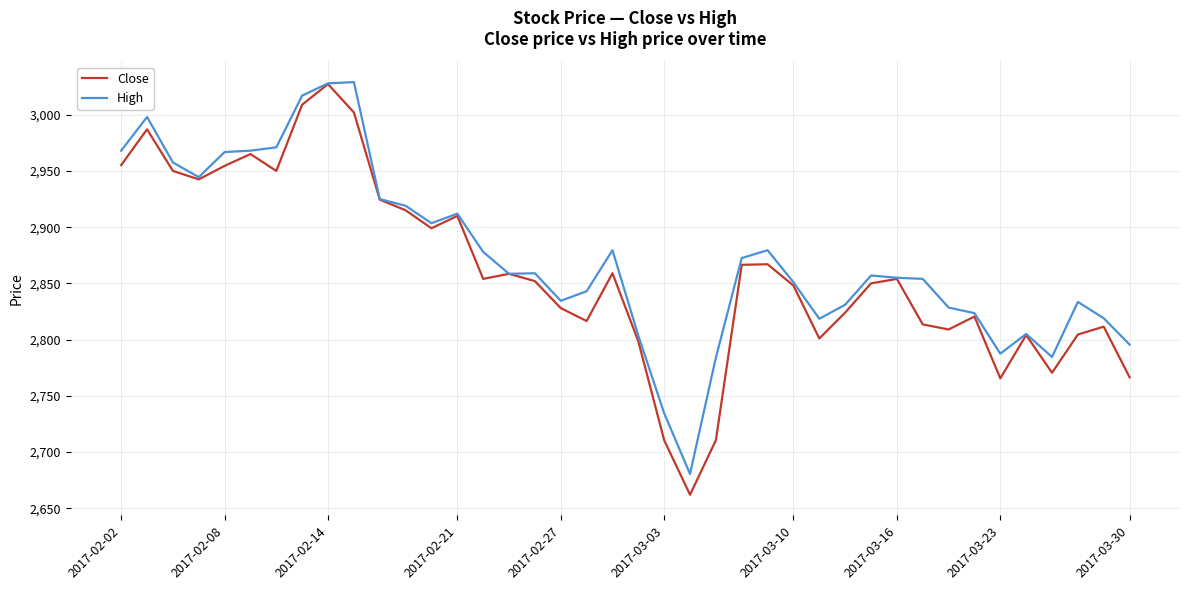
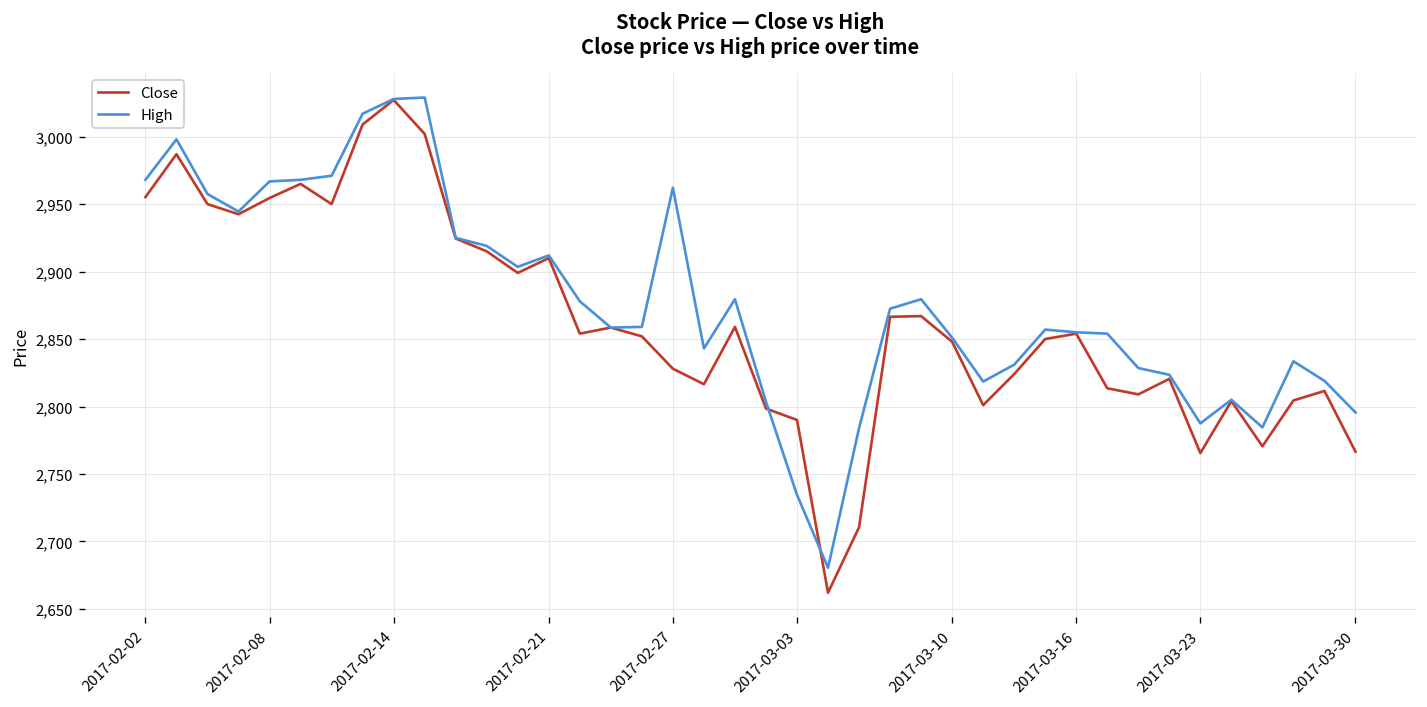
High, 2017-02-27: 2,835 -> 2,962
Close, 2017-03-03: 2,711 -> 2,790
